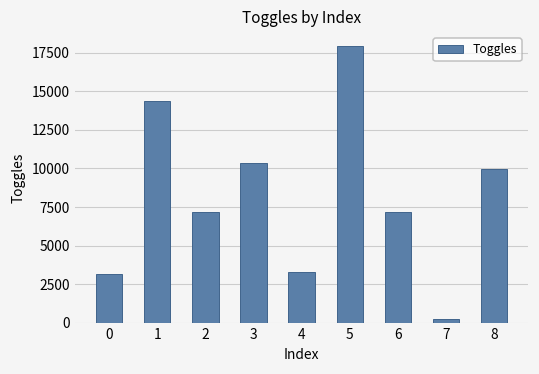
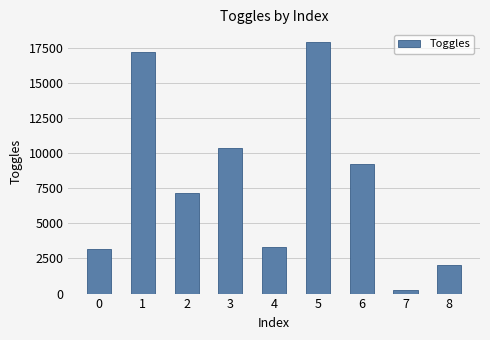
1: 14300 -> 17200
6: 7200 -> 9300
8: 10000 -> 2000
